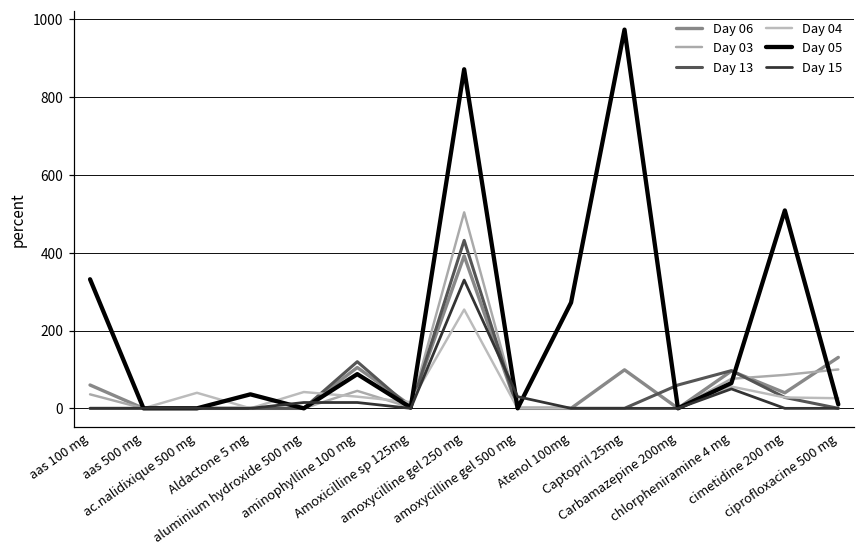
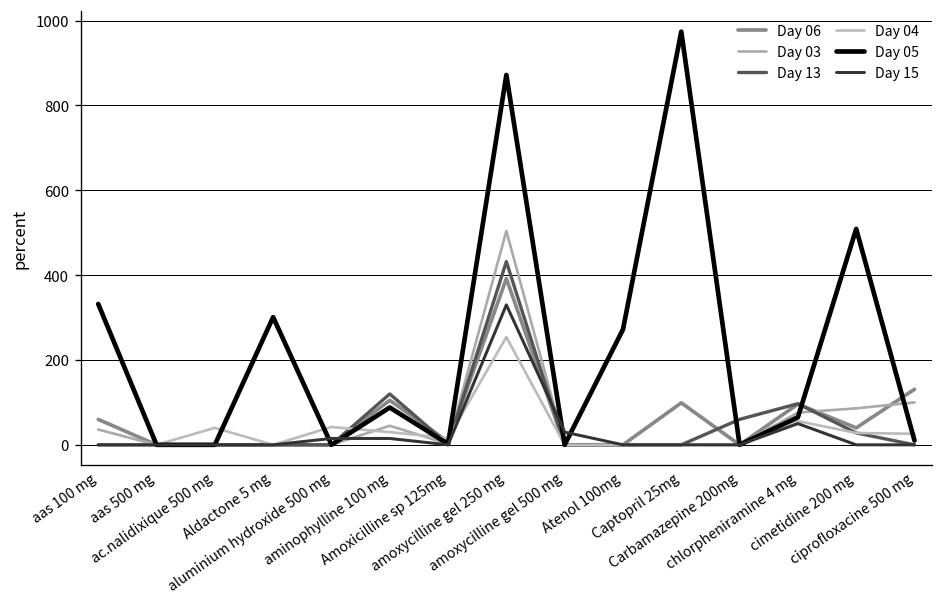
Day 05, Aldactone 5 mg: 40 -> 300
